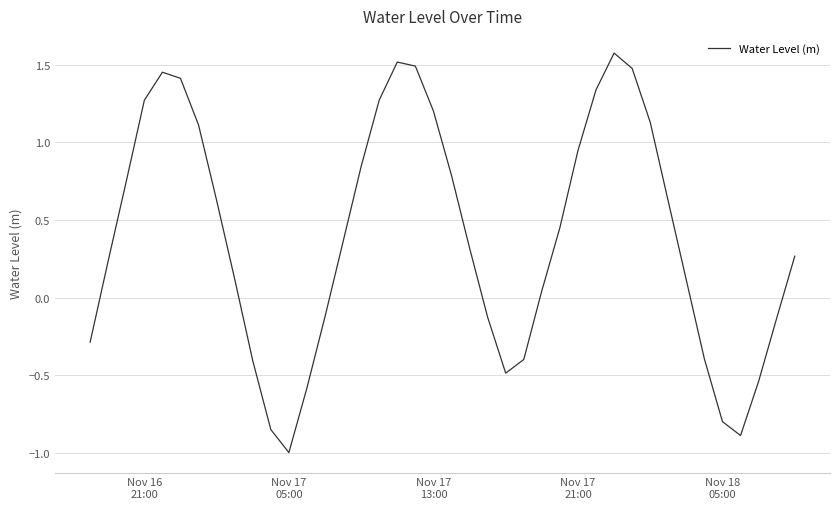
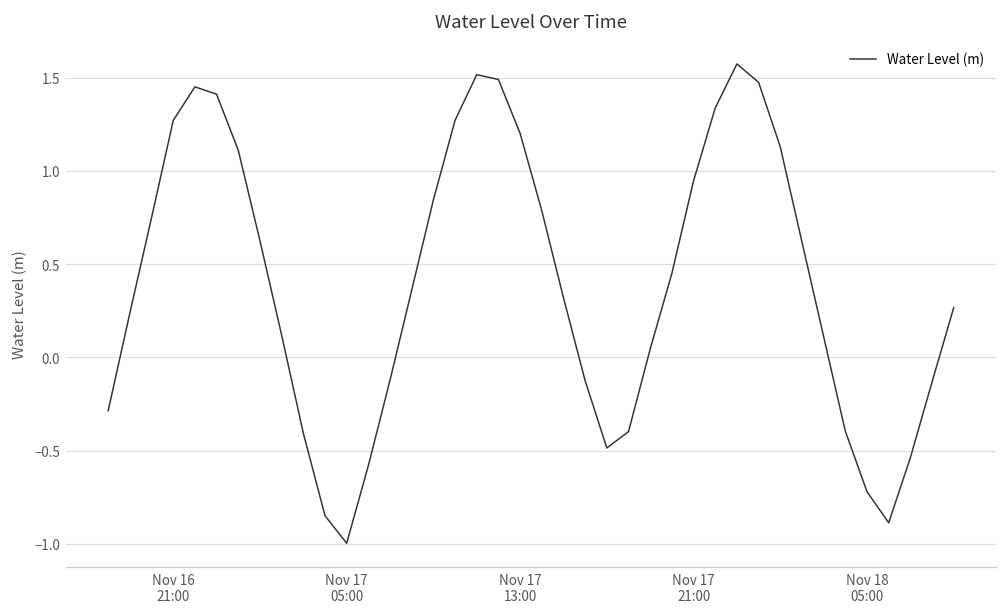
Nov 18 05:00: -0.80 -> -0.72
